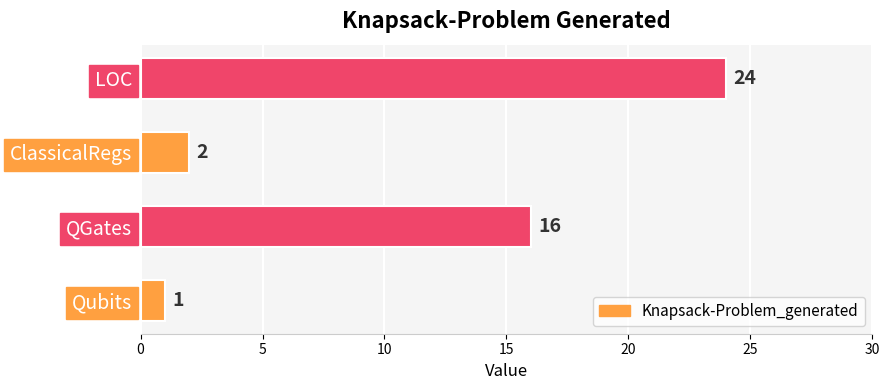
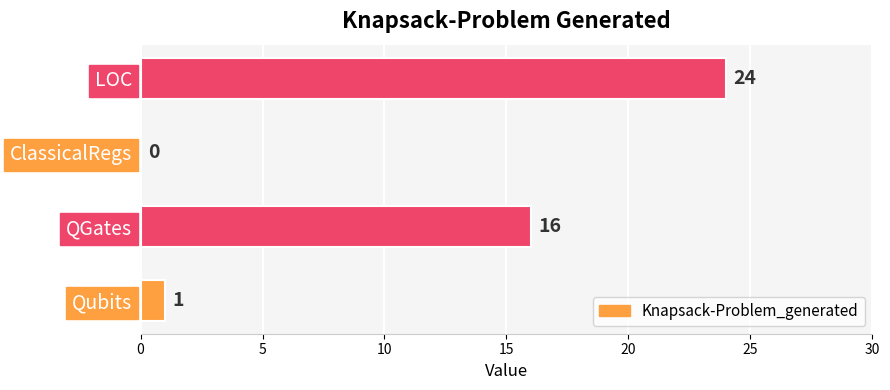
ClassicalRegs: 2 -> 0
